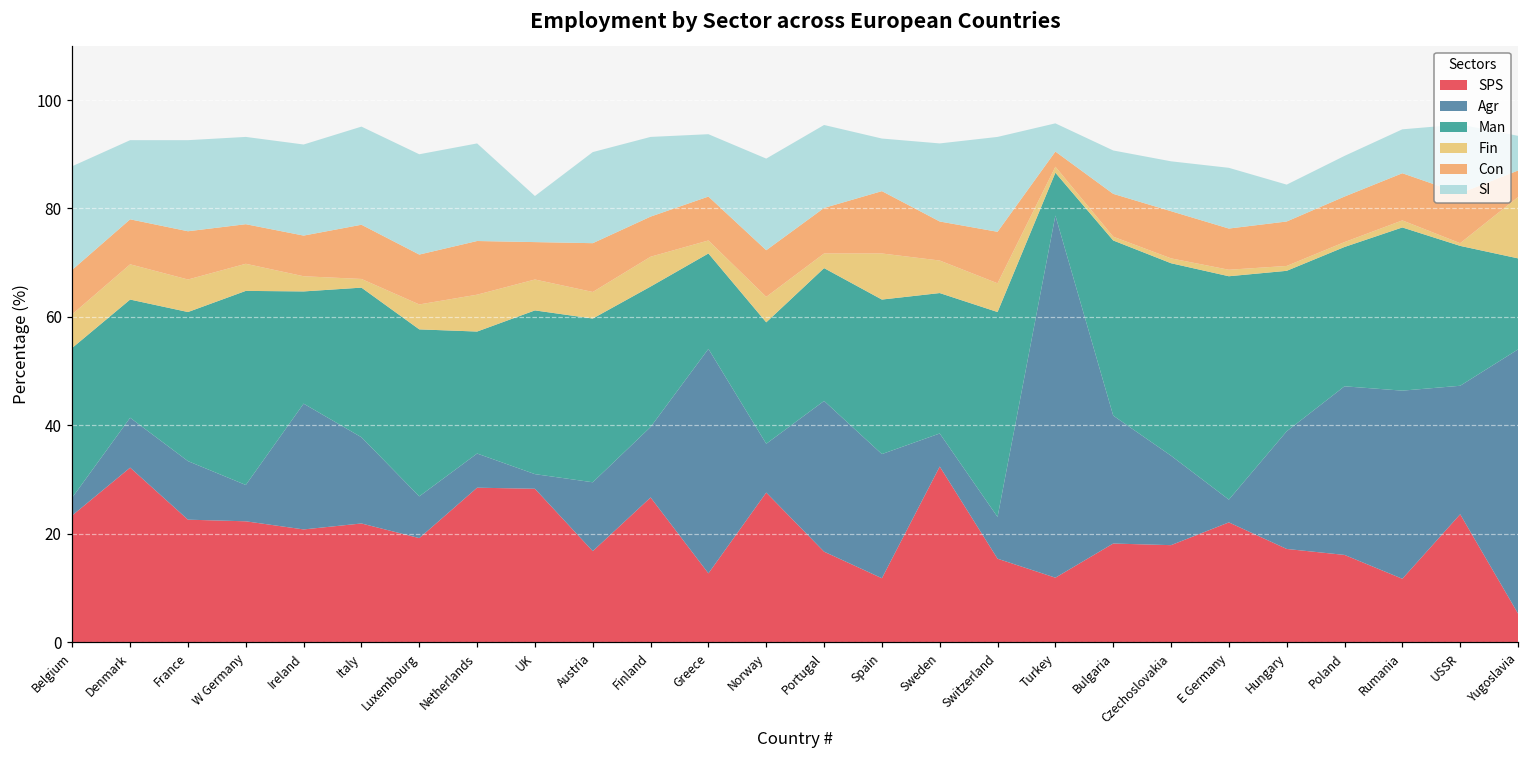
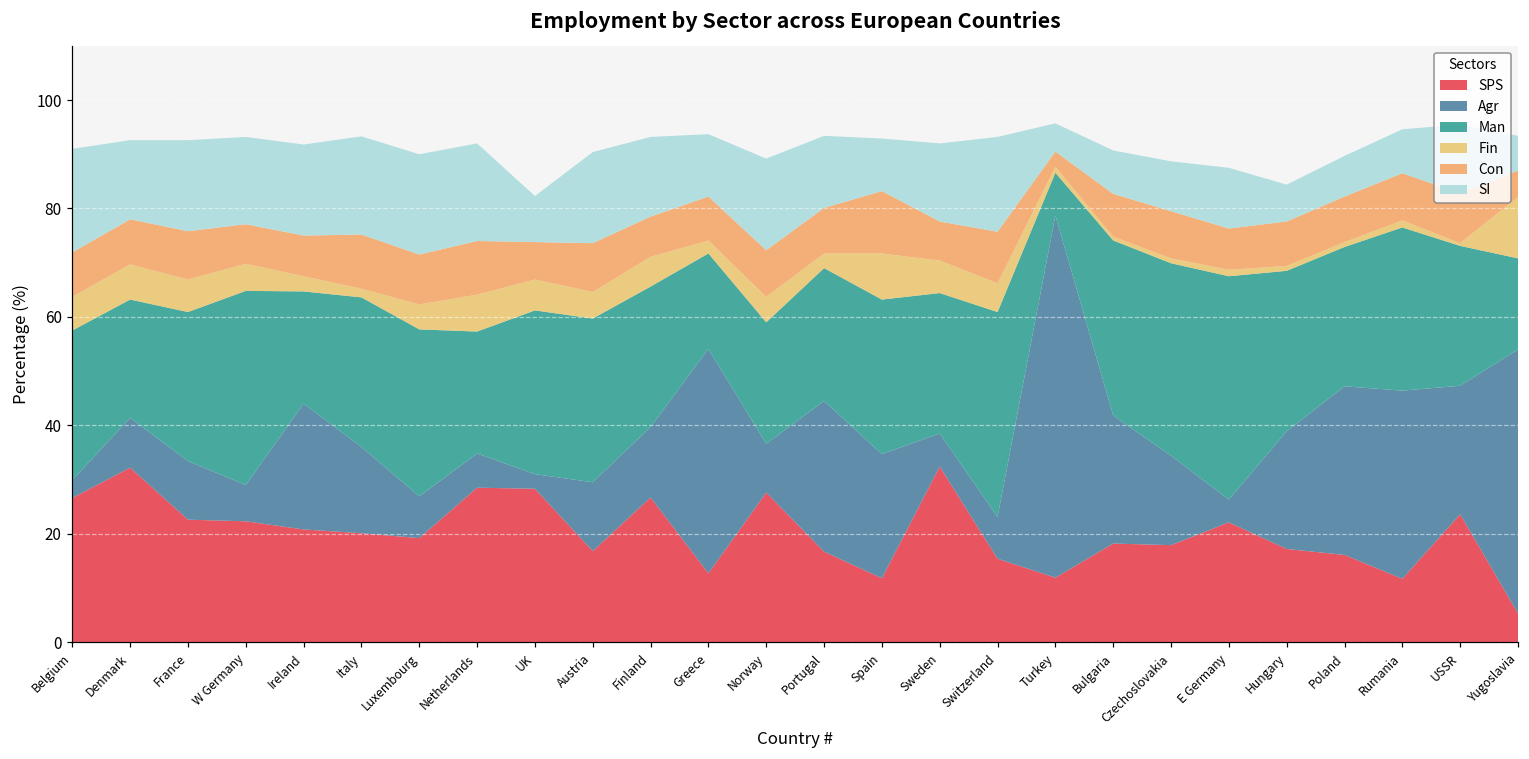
SPS, Belgium: 23 -> 27
SPS, Italy: 22 -> 20
SI, Portugal: 15 -> 13
